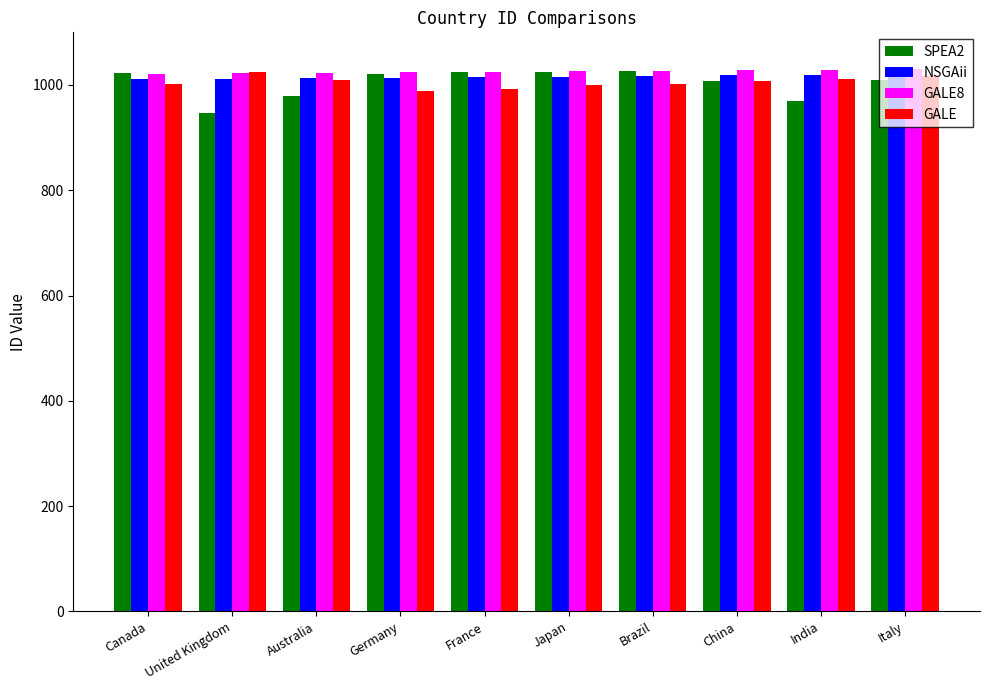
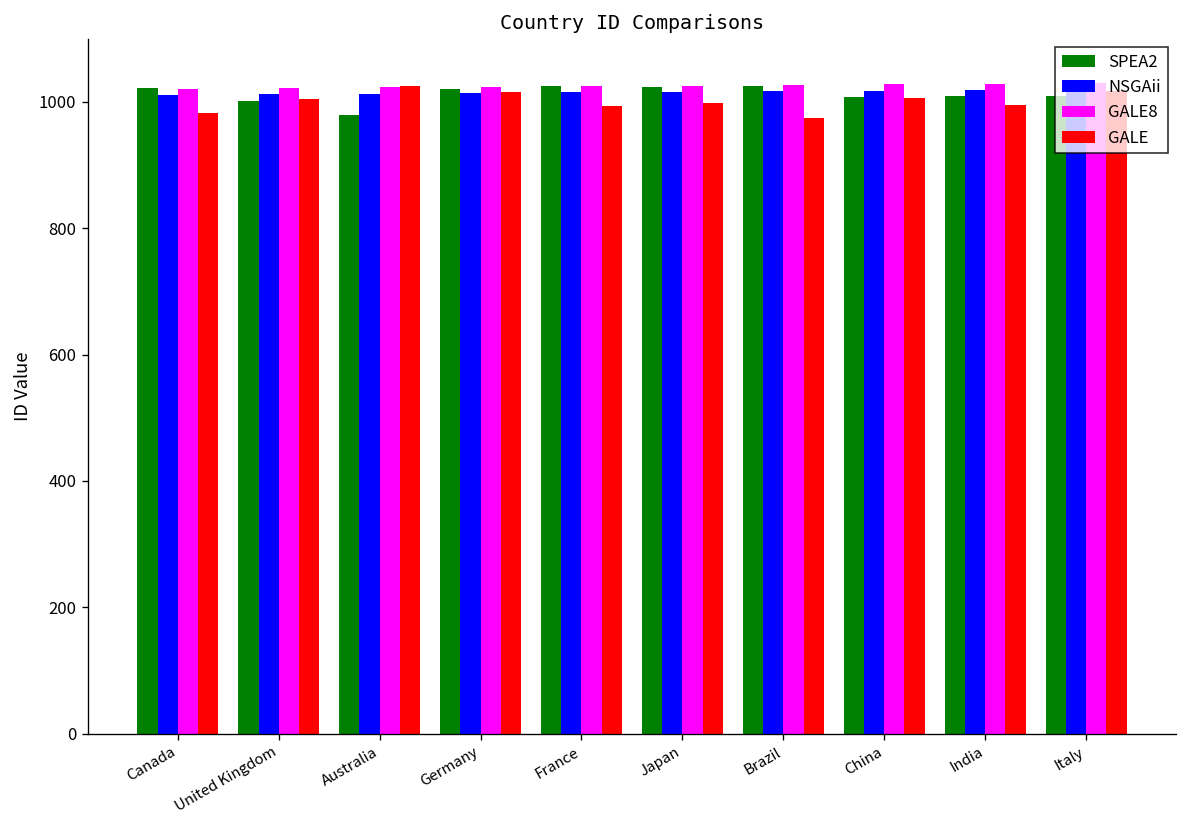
GALE, Canada: 1000 -> 980
SPEA2, United Kingdom: 950 -> 1000
GALE, United Kingdom: 1020 -> 1010
GALE, Australia: 1010 -> 1030
GALE, Germany: 990 -> 1020
GALE, Brazil: 1000 -> 970
SPEA2, India: 970 -> 1010
GALE, India: 1010 -> 1000
